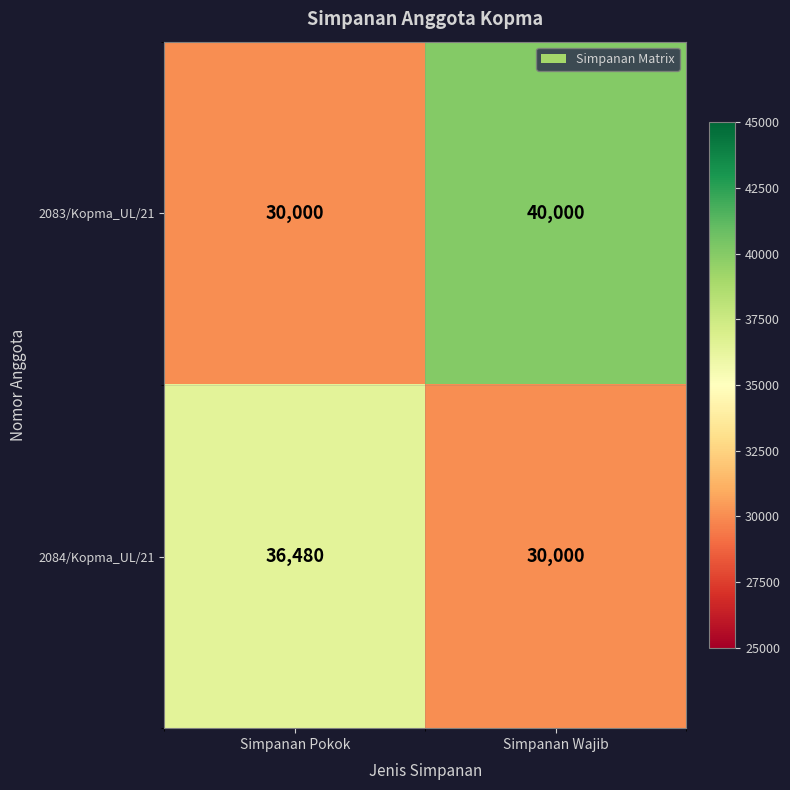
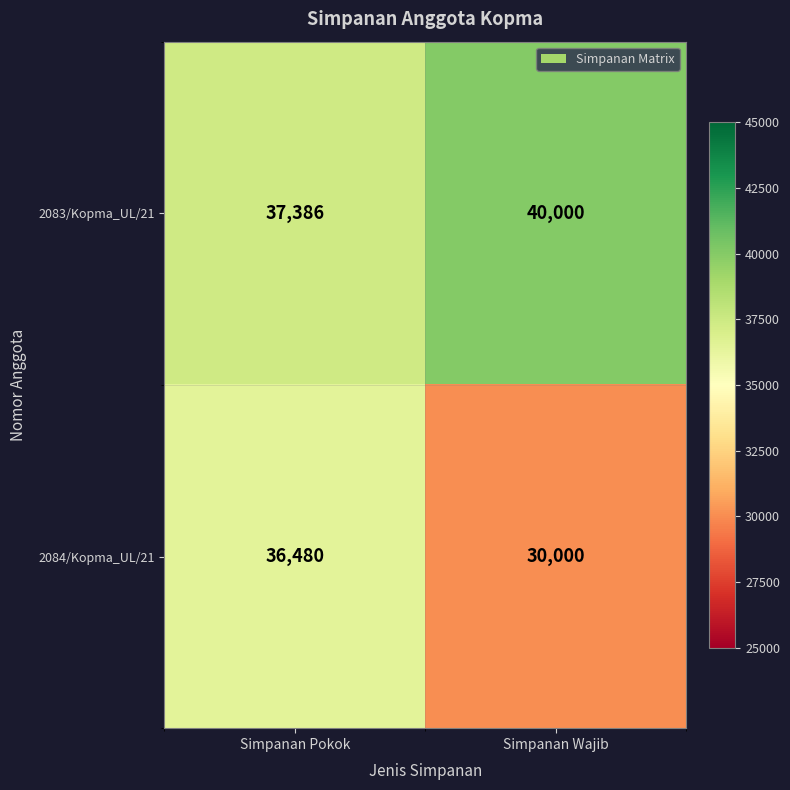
2083/Kopma_UL/21, Simpanan Pokok: 30,000 -> 37,386
